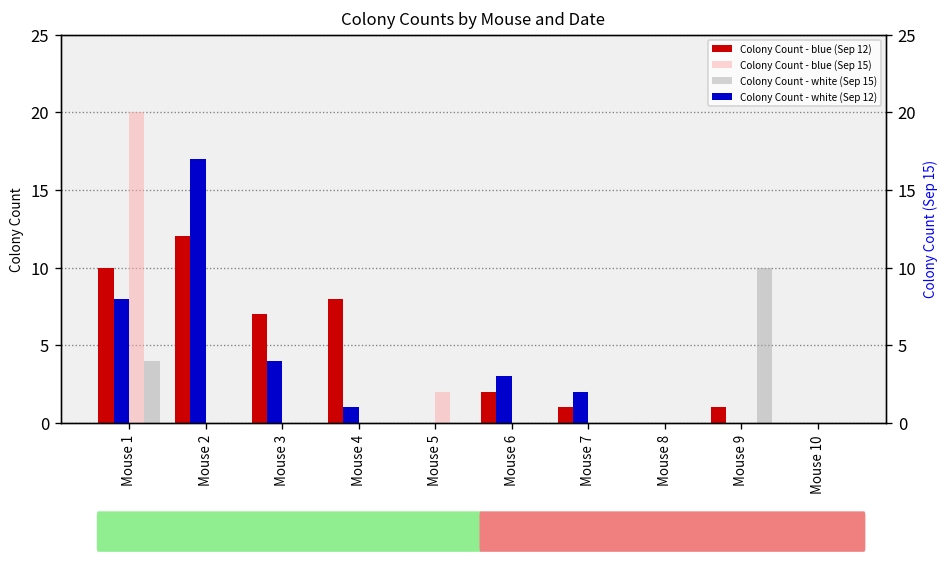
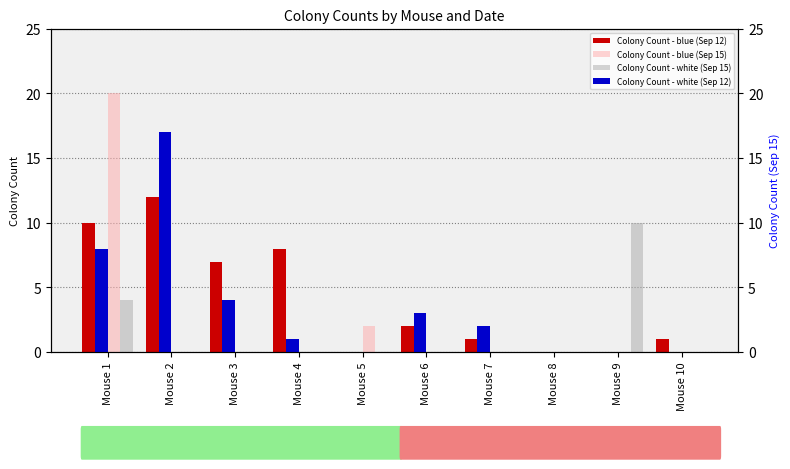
Colony Count - blue (Sep 12), Mouse 9: 1 -> 0
Colony Count - blue (Sep 12), Mouse 10: 0 -> 1
